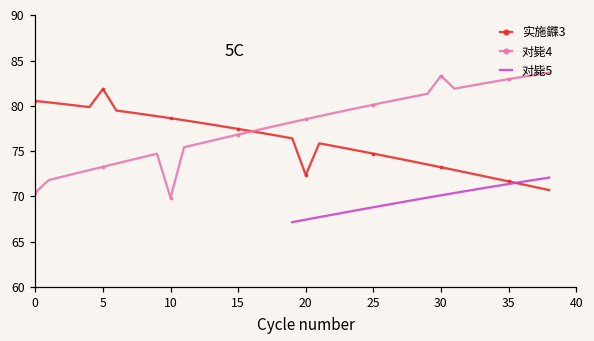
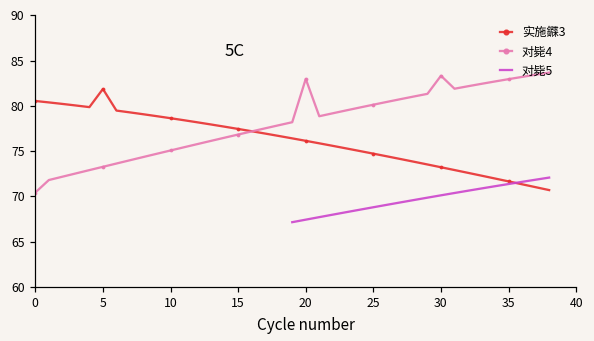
对毙4, 10: 70 -> 75
实施䥡3, 20: 72 -> 76
对毙4, 20: 79 -> 83
